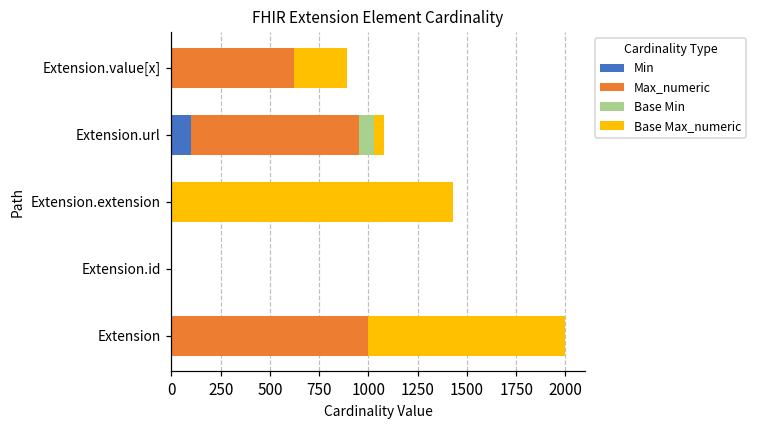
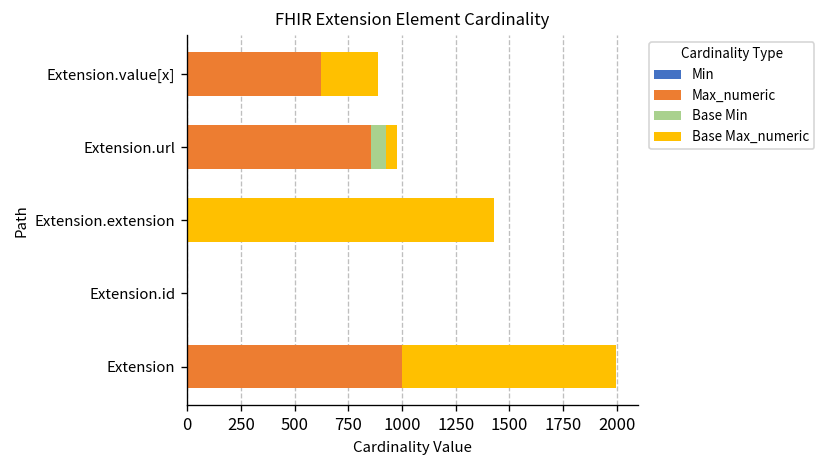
Min, Extension.url: 100 -> 0
